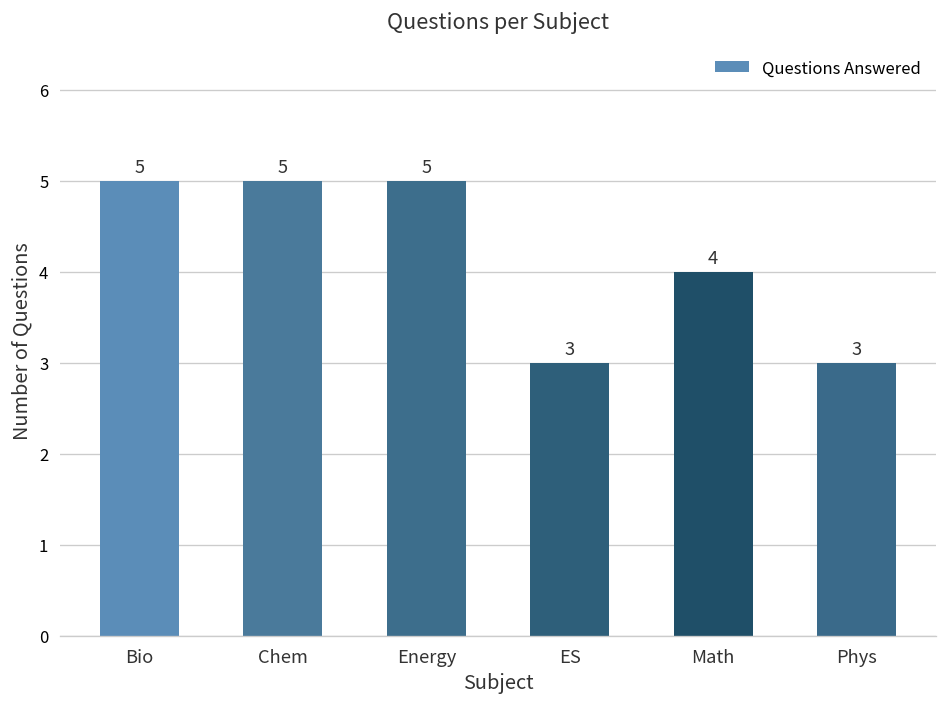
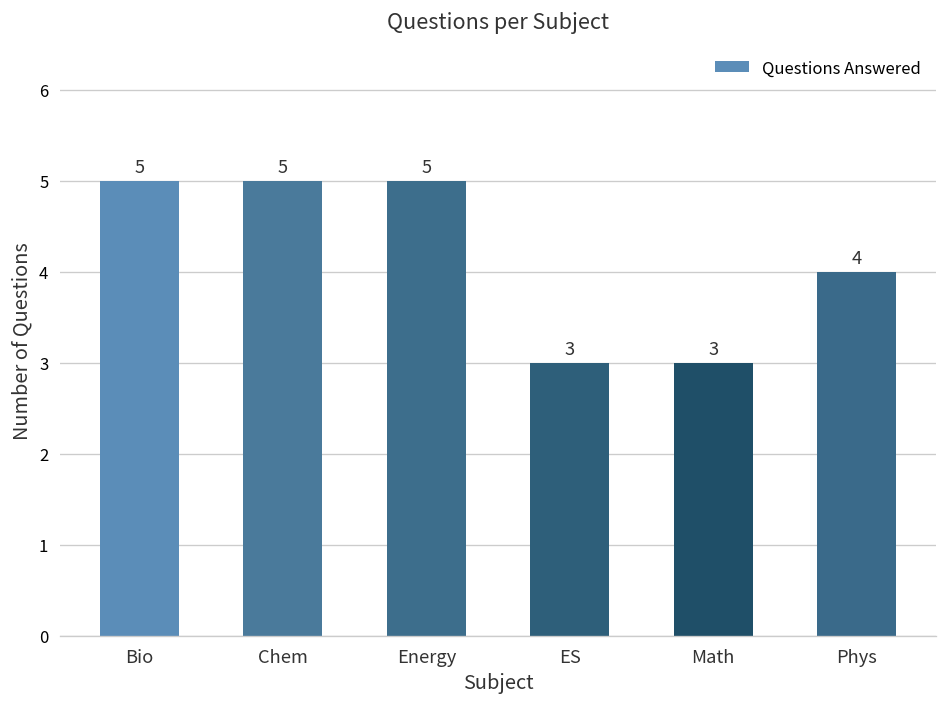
Math: 4 -> 3
Phys: 3 -> 4
